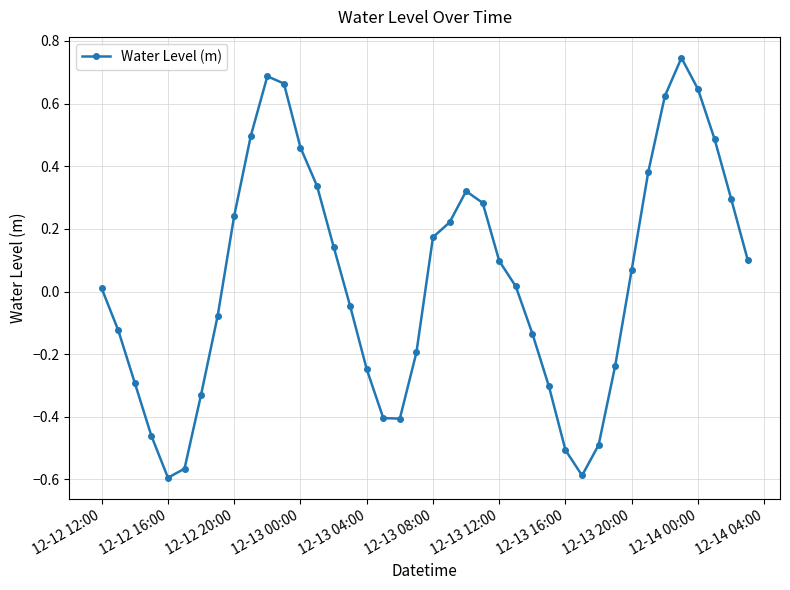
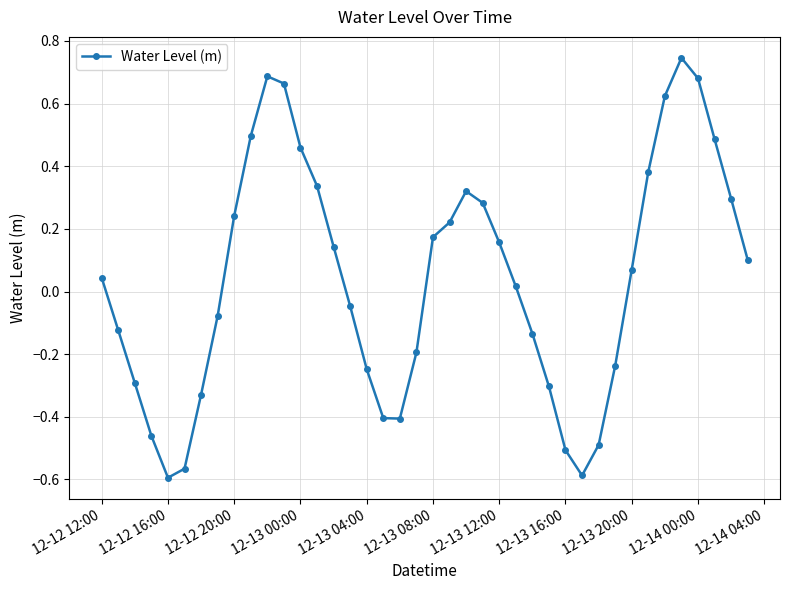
12-12 12:00: 0.01 -> 0.04
12-13 12:00: 0.10 -> 0.16
12-14 00:00: 0.65 -> 0.68
